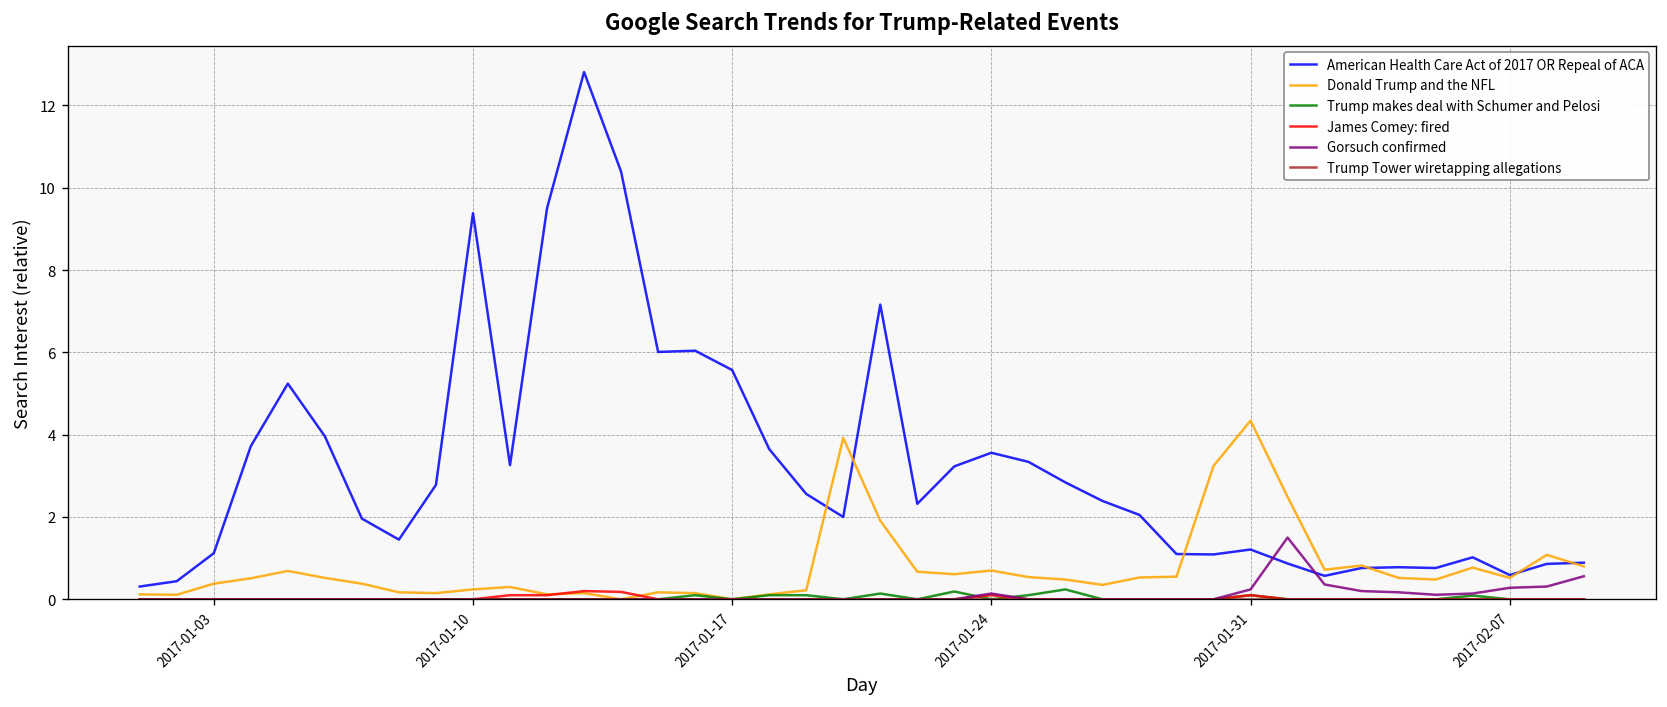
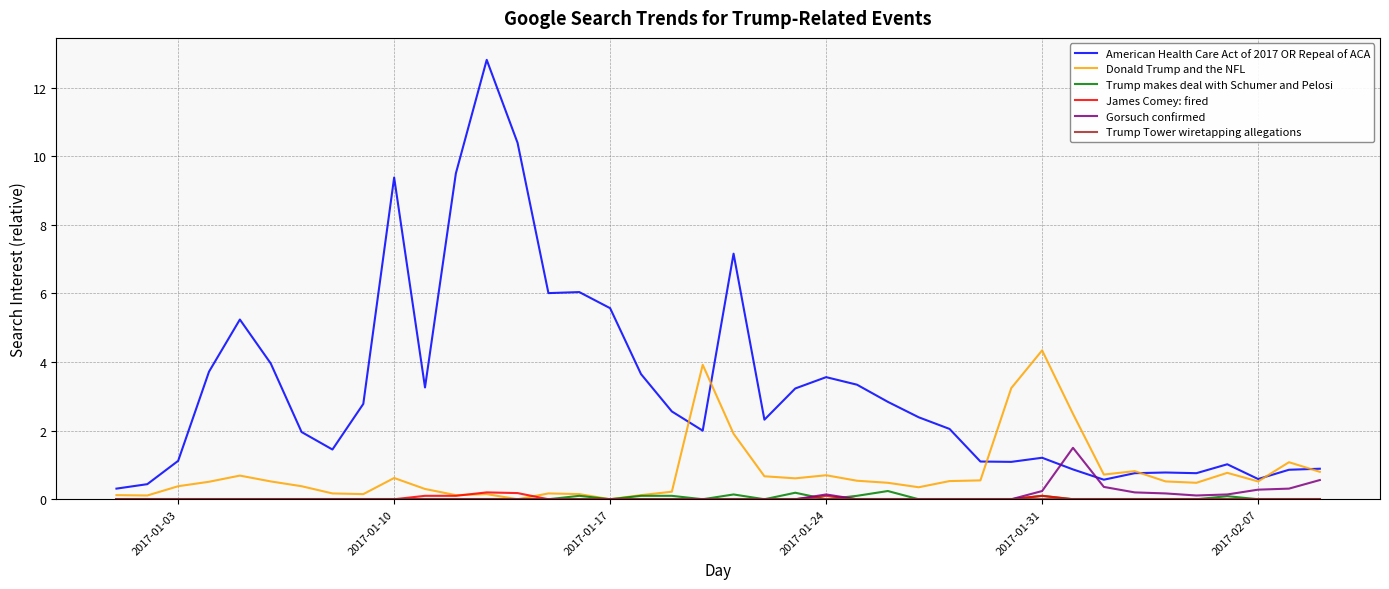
Donald Trump and the NFL, 2017-01-10: 0.2 -> 0.6
